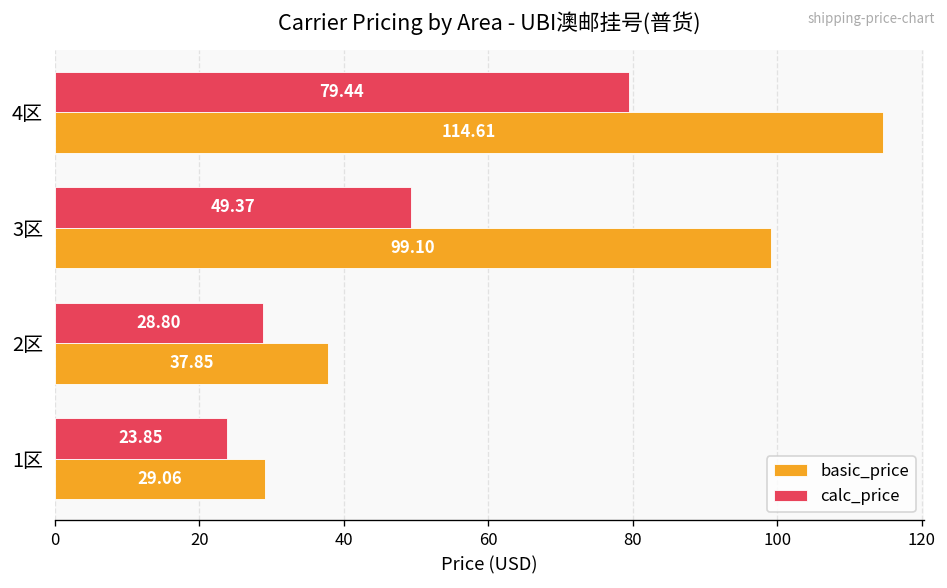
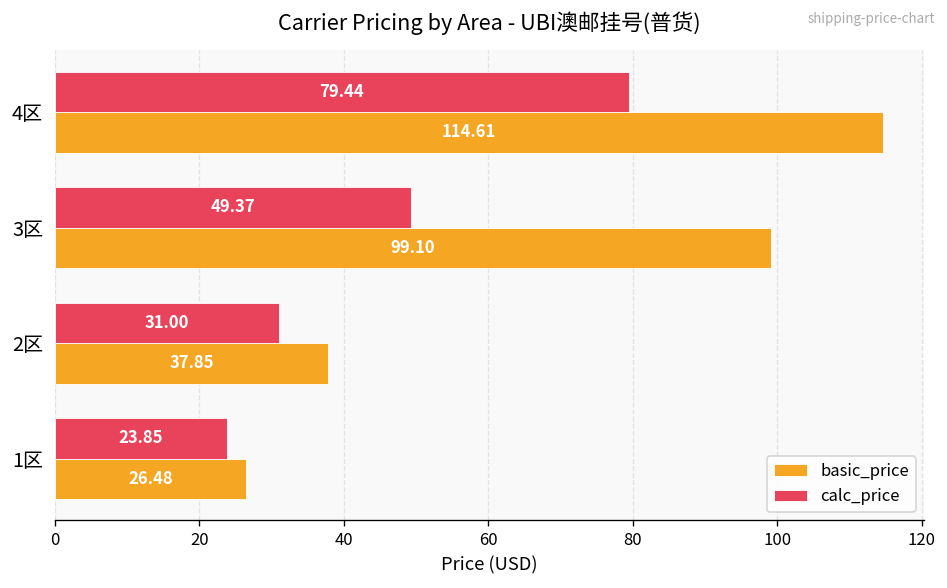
calc_price, 2区: 28.80 -> 31.00
basic_price, 1区: 29.06 -> 26.48
